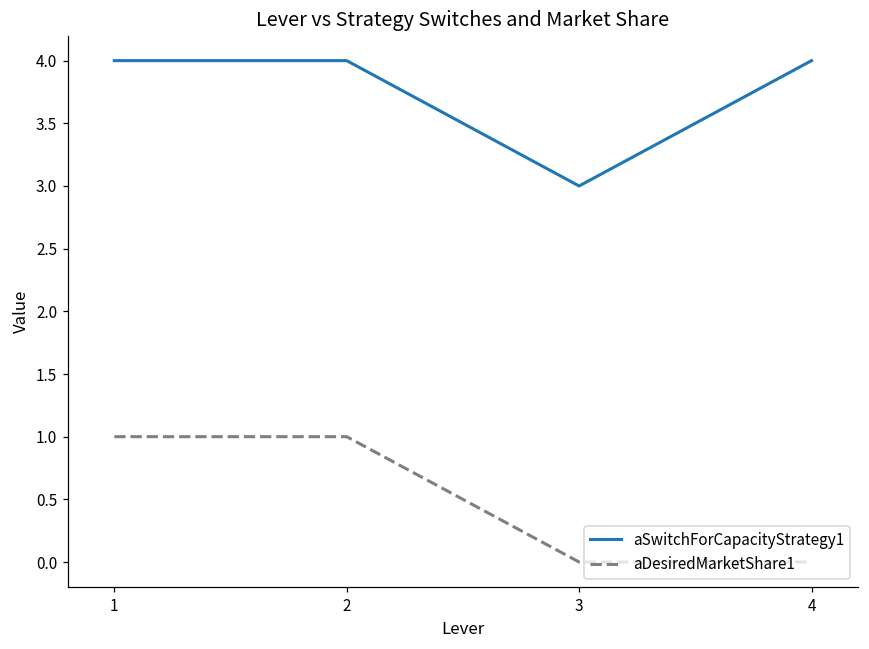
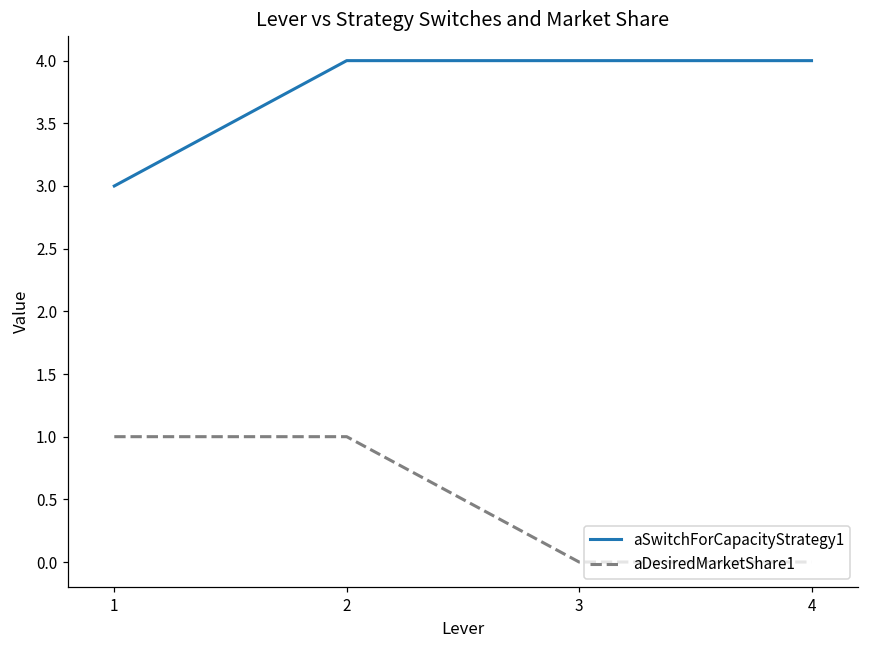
aSwitchForCapacityStrategy1, 1: 4 -> 3
aSwitchForCapacityStrategy1, 3: 3 -> 4
